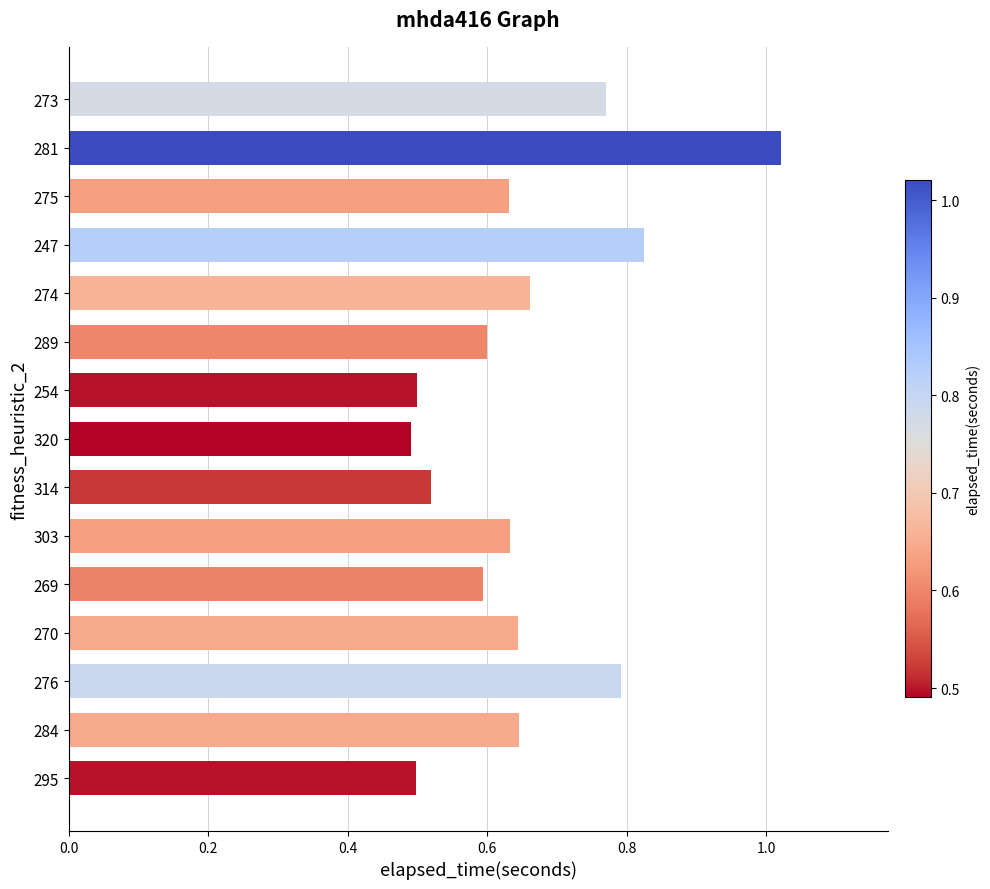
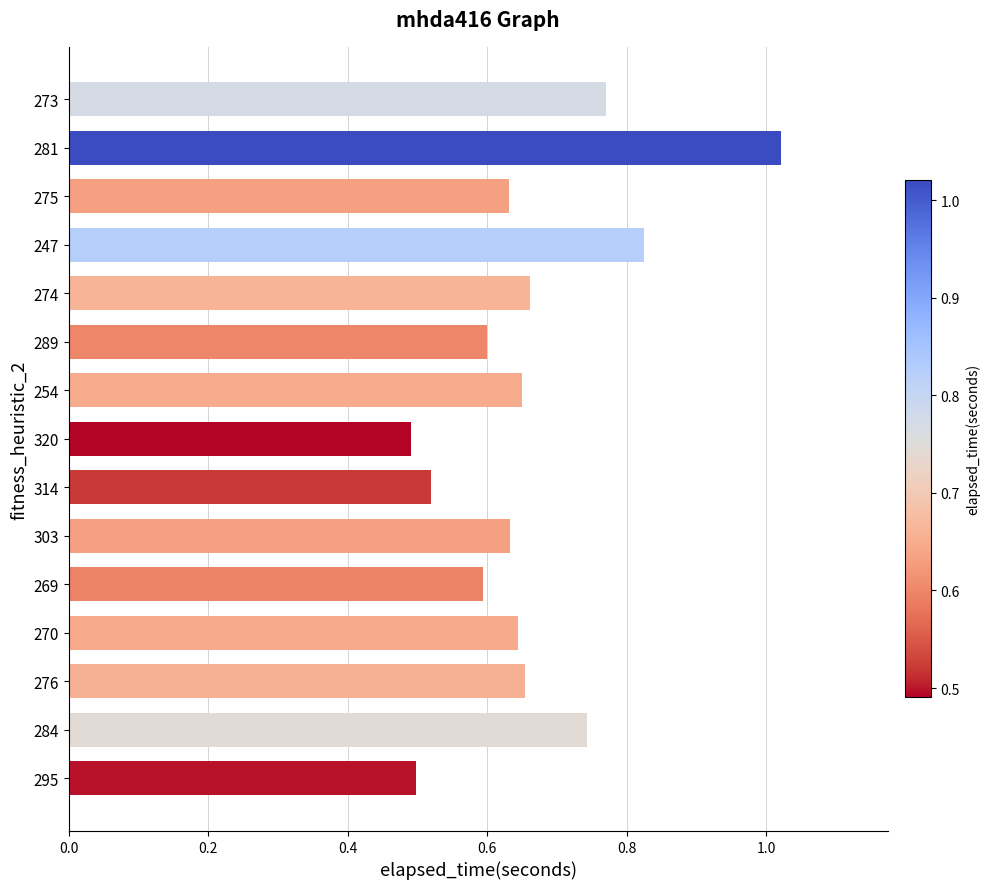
254: 0.50 -> 0.65
276: 0.79 -> 0.65
284: 0.65 -> 0.74
